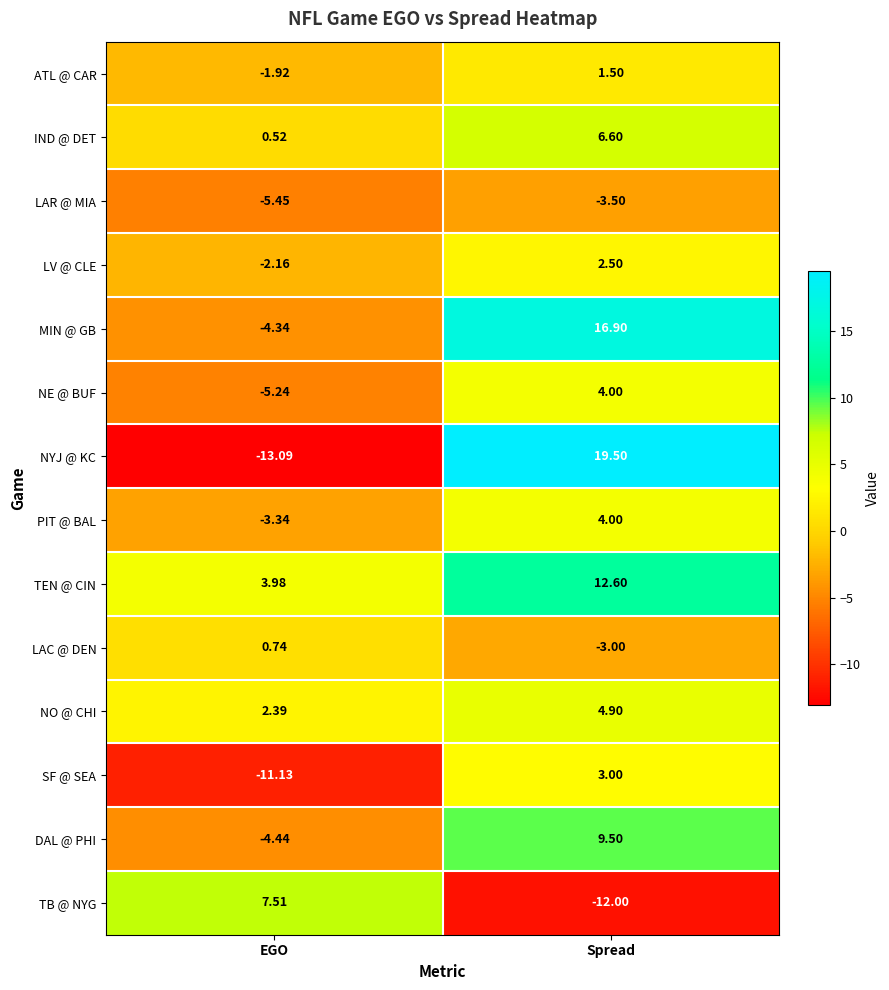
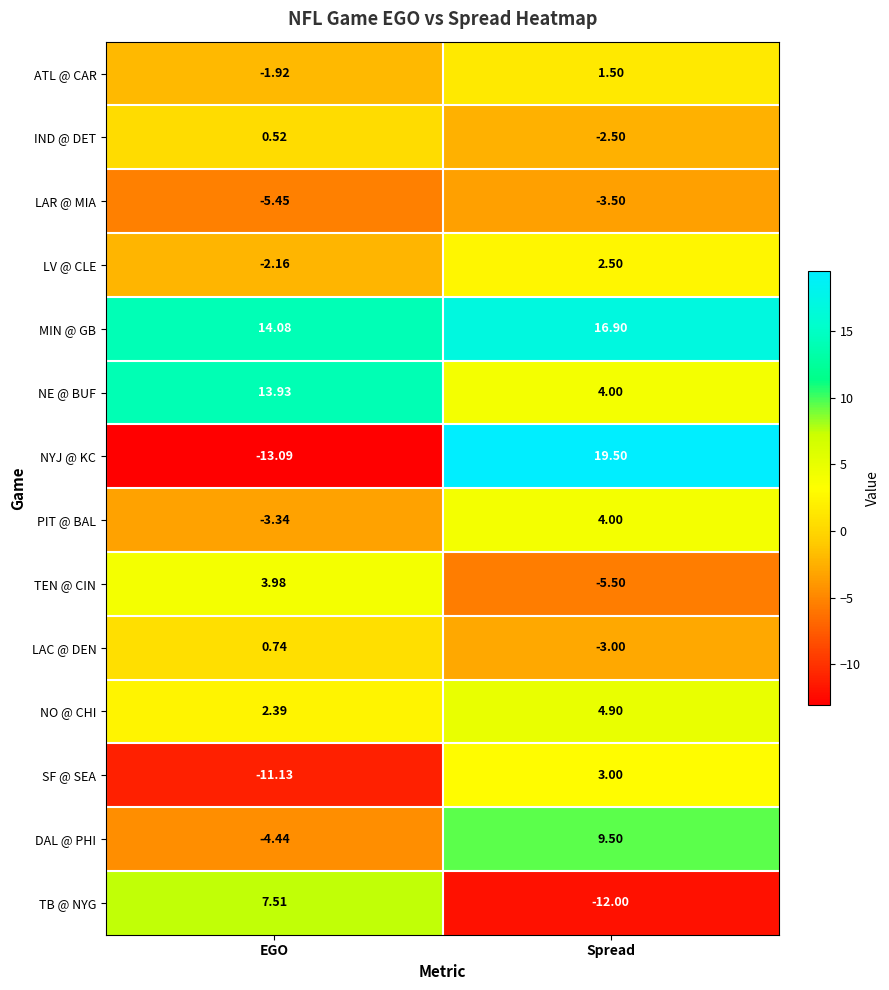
IND @ DET, Spread: 6.60 -> -2.50
MIN @ GB, EGO: -4.34 -> 14.08
NE @ BUF, EGO: -5.24 -> 13.93
TEN @ CIN, Spread: 12.60 -> -5.50
